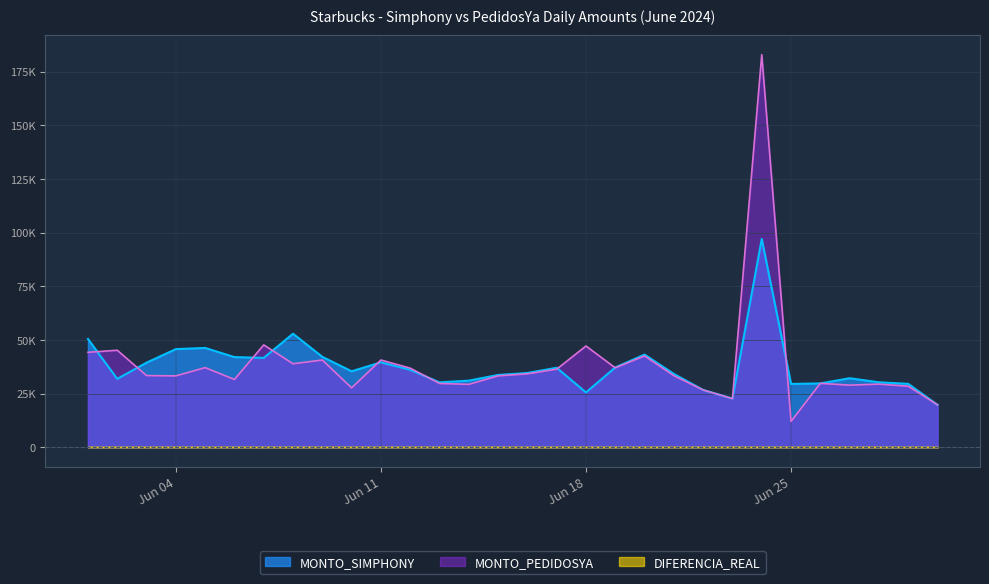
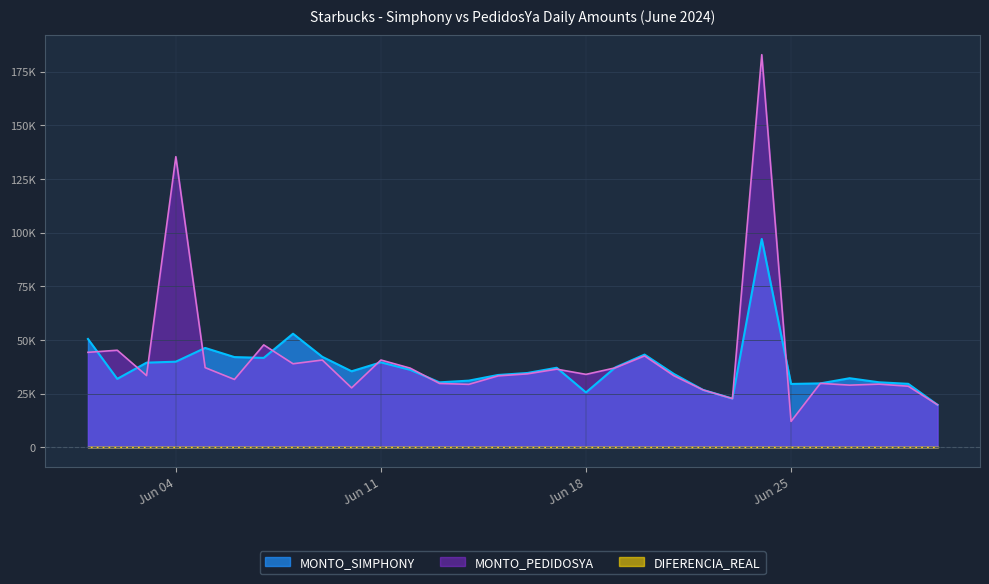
MONTO_SIMPHONY, Jun 04: 46000 -> 40000
MONTO_PEDIDOSYA, Jun 04: 33000 -> 135000
MONTO_PEDIDOSYA, Jun 18: 47000 -> 34000
